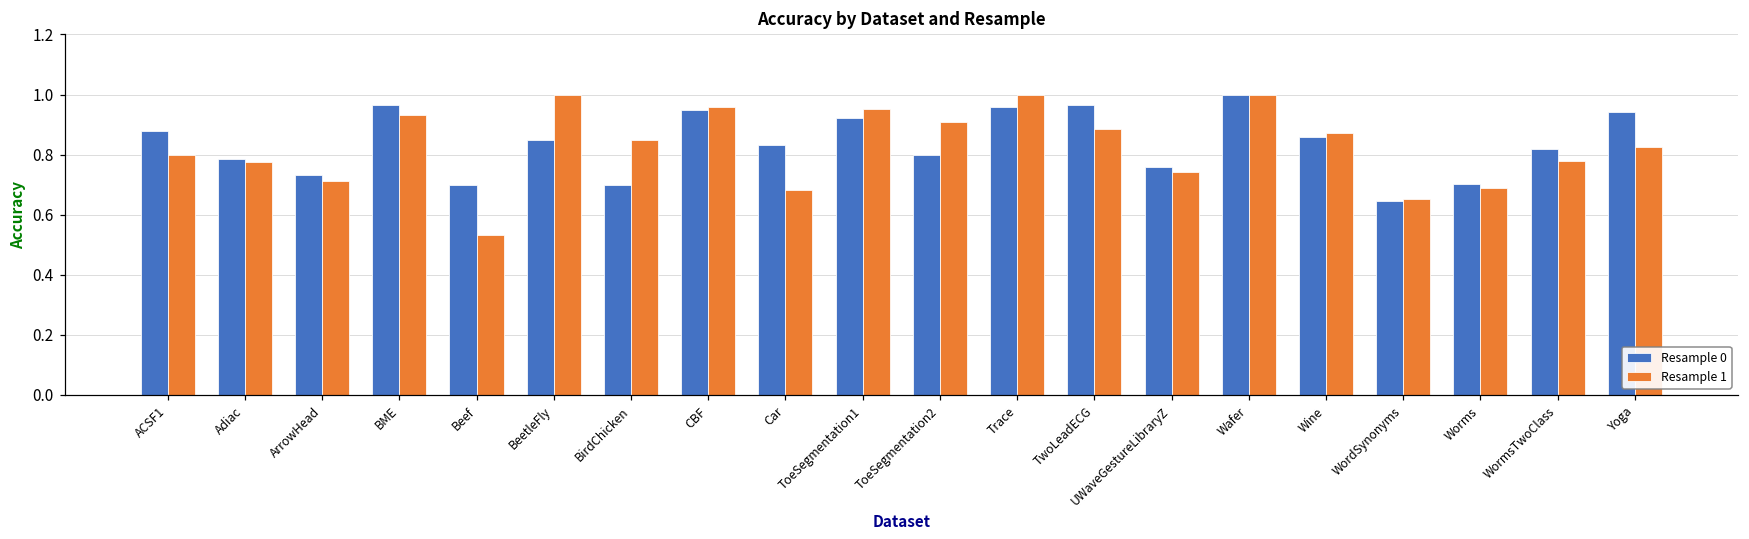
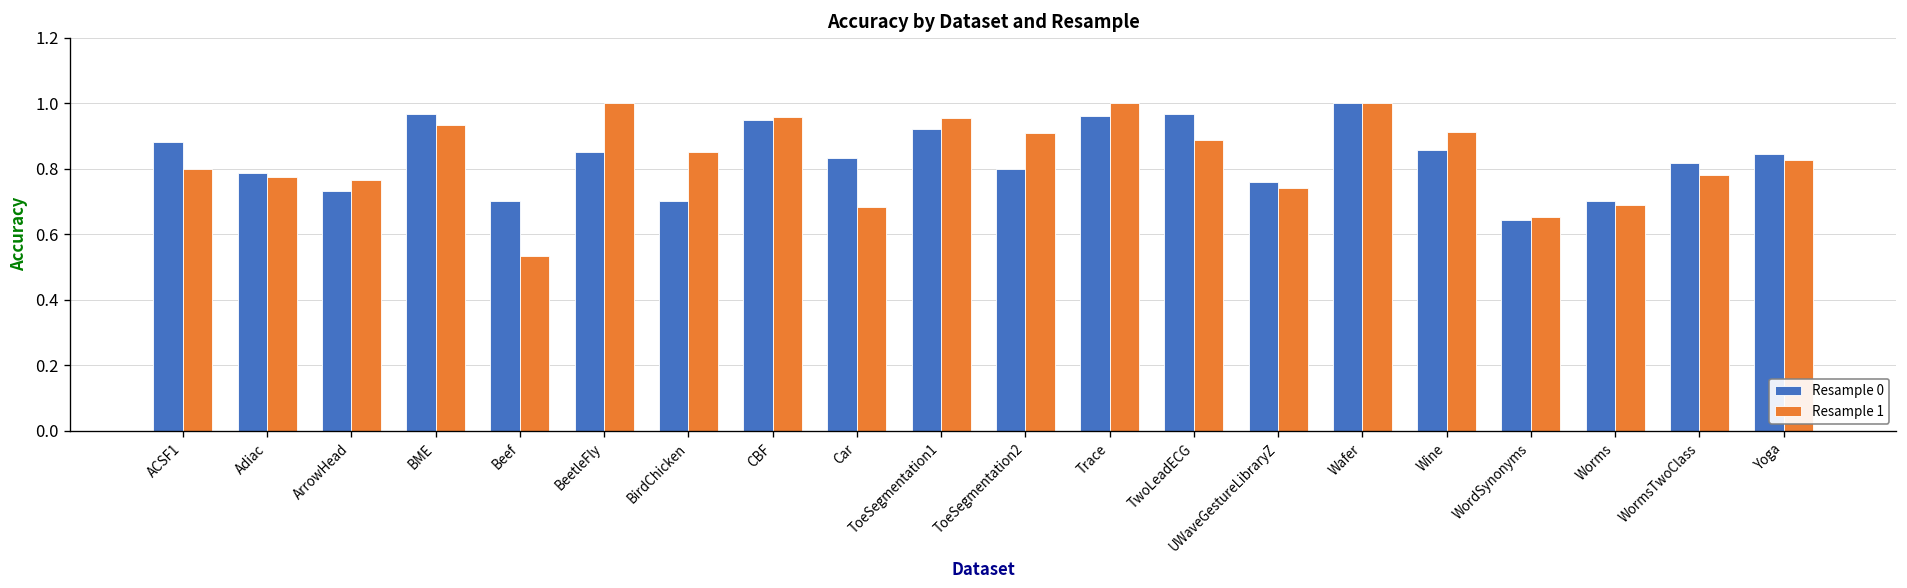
Resample 1, ArrowHead: 0.71 -> 0.77
Resample 1, Wine: 0.87 -> 0.91
Resample 0, Yoga: 0.94 -> 0.85
